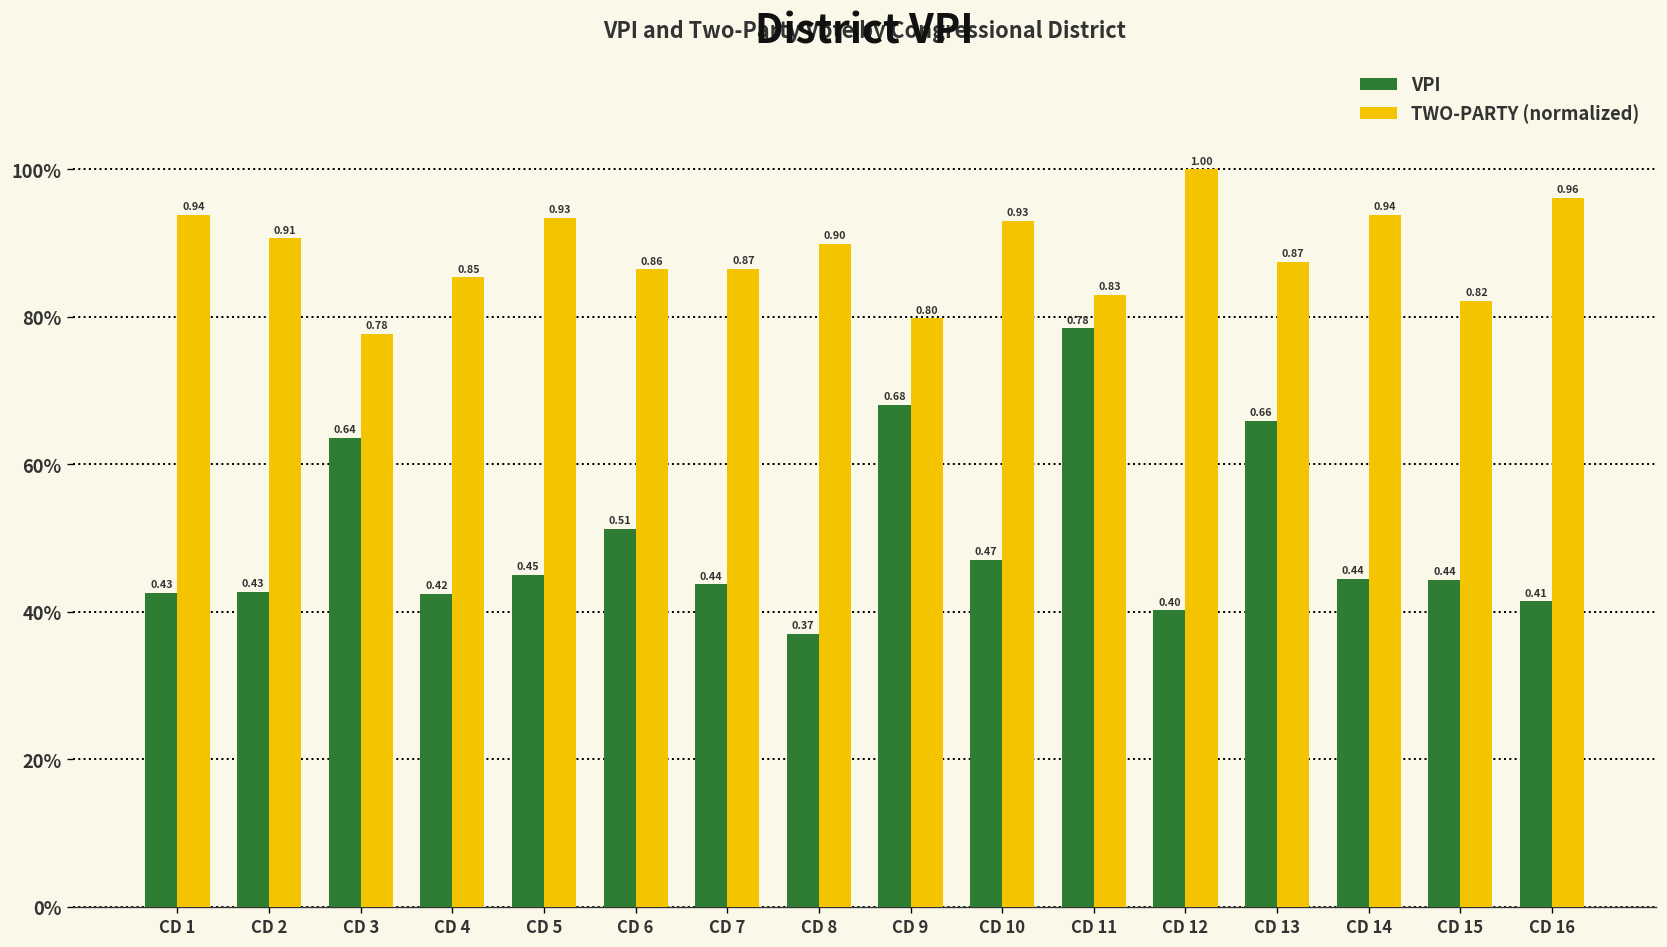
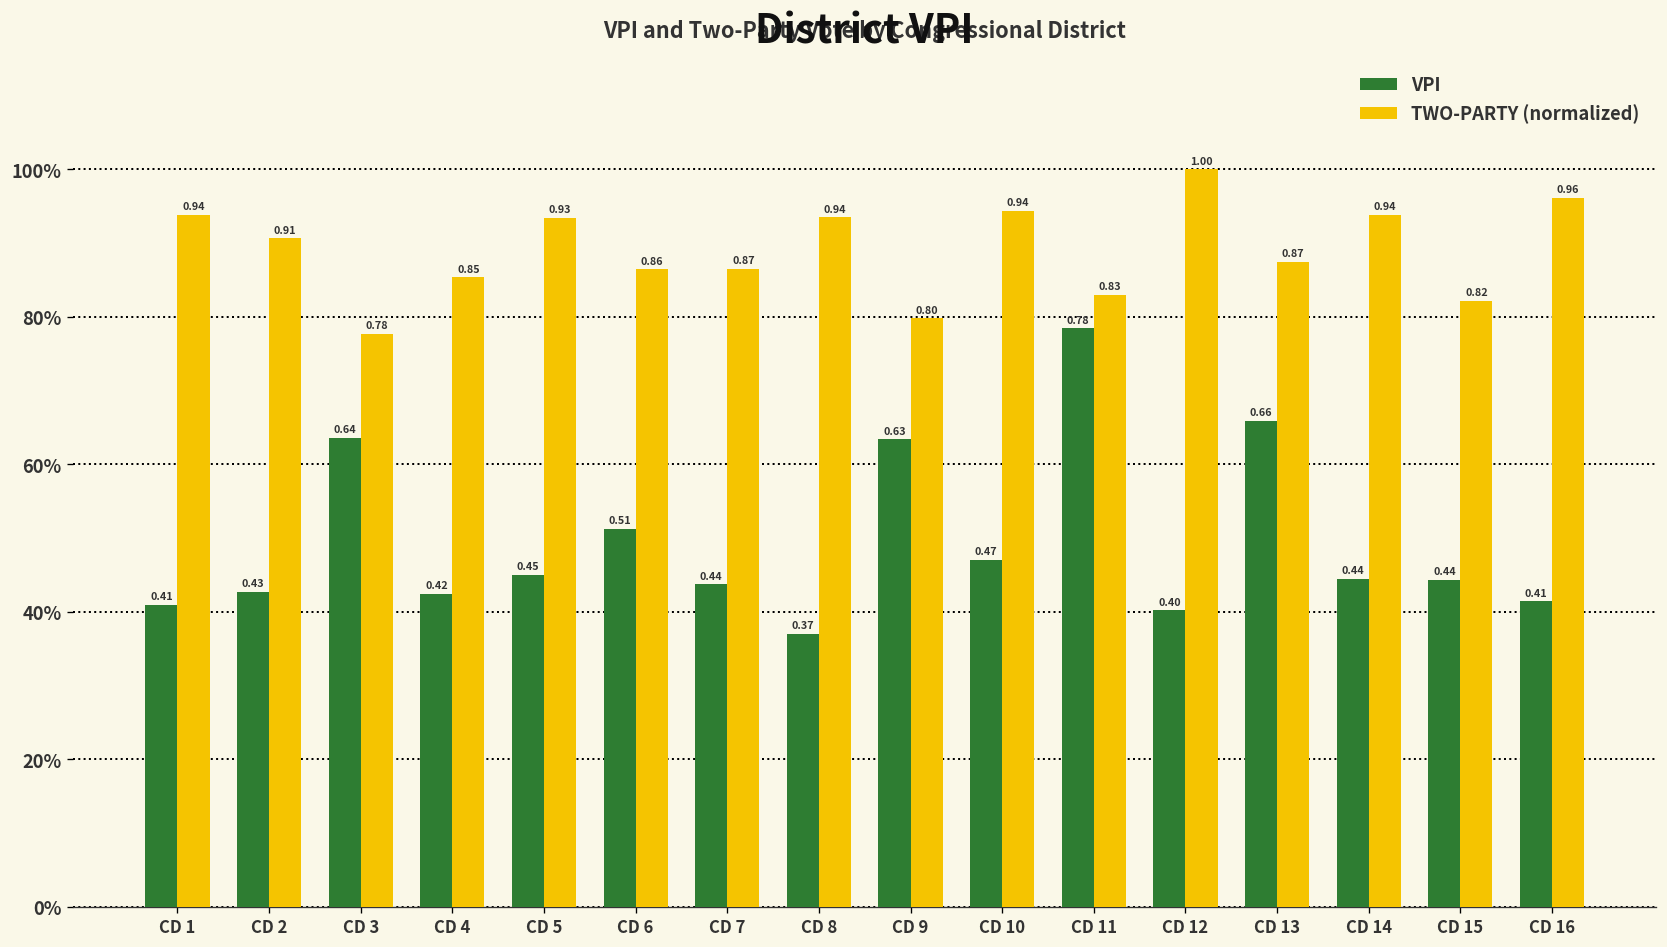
VPI, CD 1: 0.43 -> 0.41
TWO-PARTY (normalized), CD 8: 0.90 -> 0.94
VPI, CD 9: 0.68 -> 0.63
TWO-PARTY (normalized), CD 10: 0.93 -> 0.94
